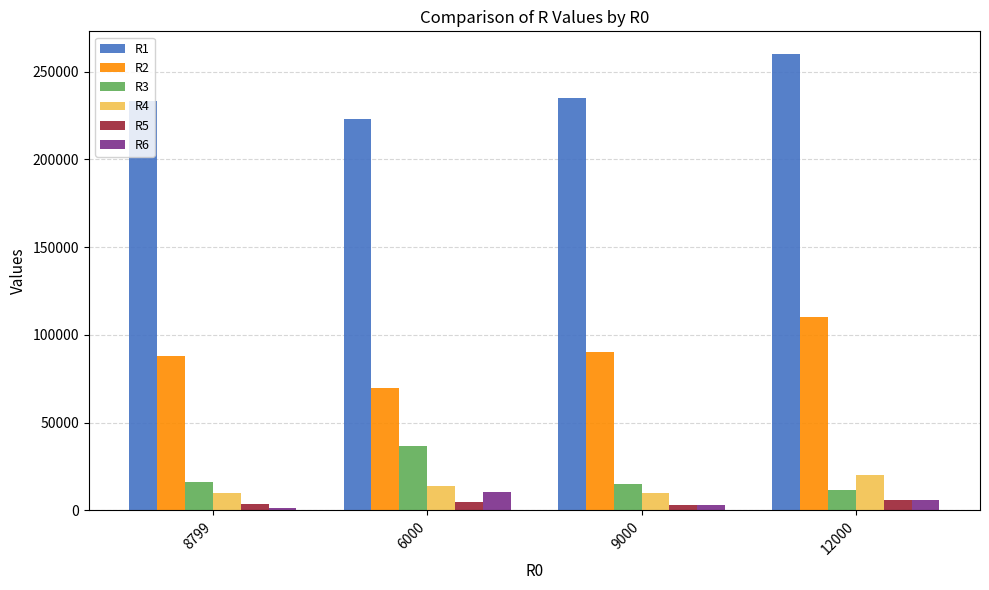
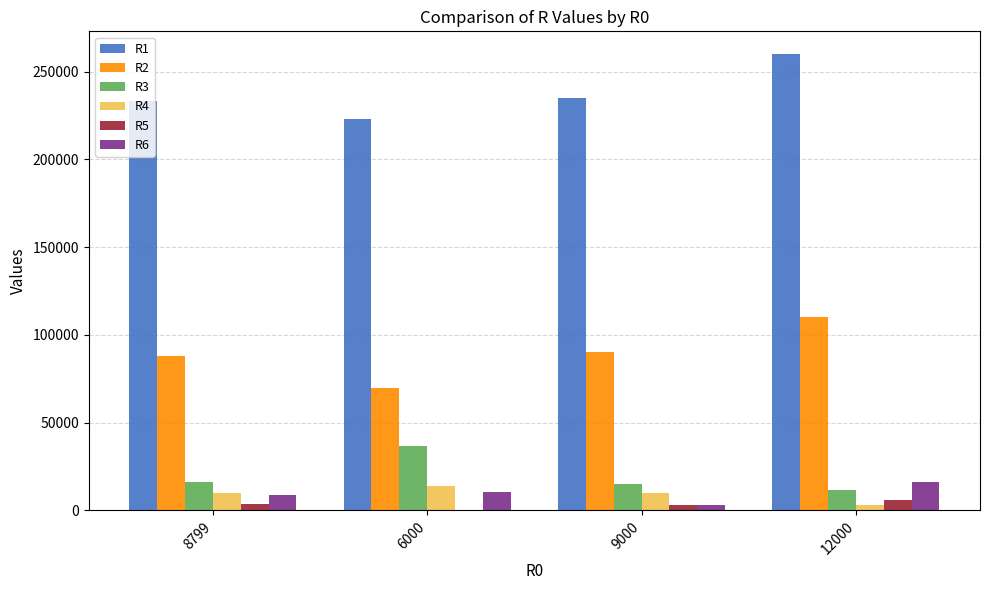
R6, 8799: 2000 -> 9000
R5, 6000: 5000 -> 0
R4, 12000: 20000 -> 3000
R6, 12000: 6000 -> 16000
